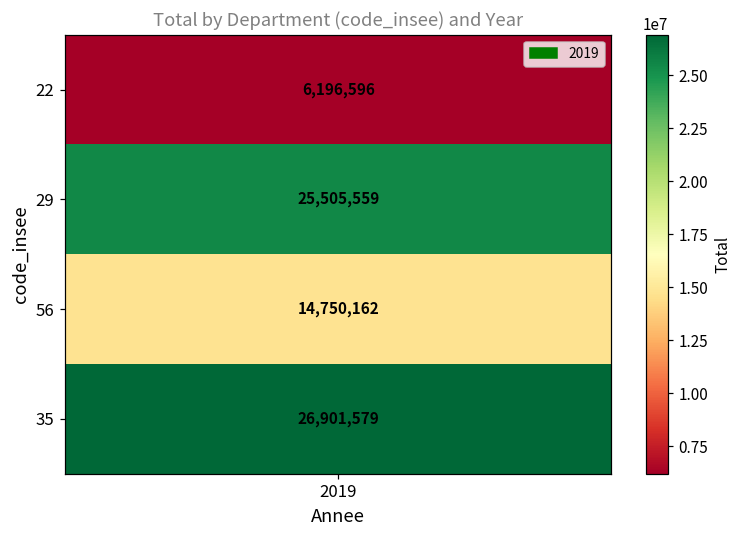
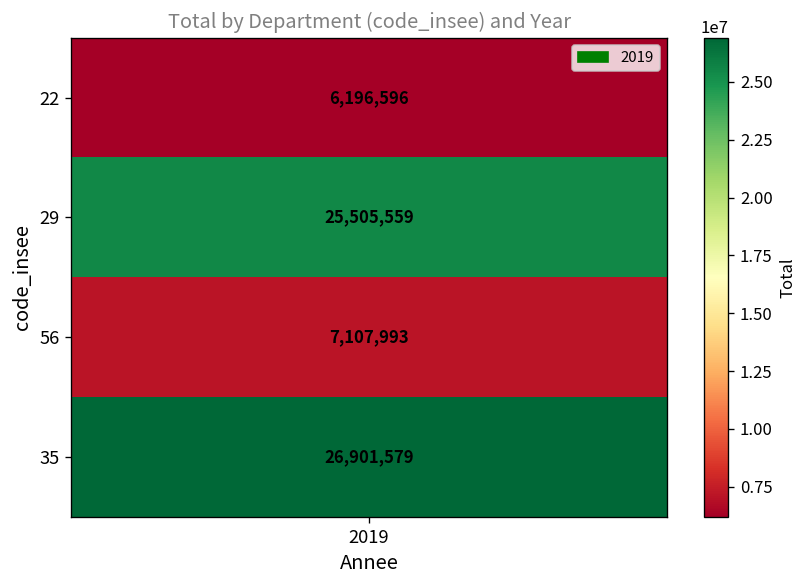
56, 2019: 14,750,162 -> 7,107,993
